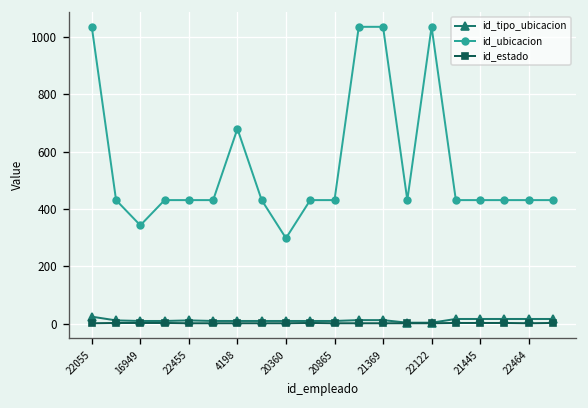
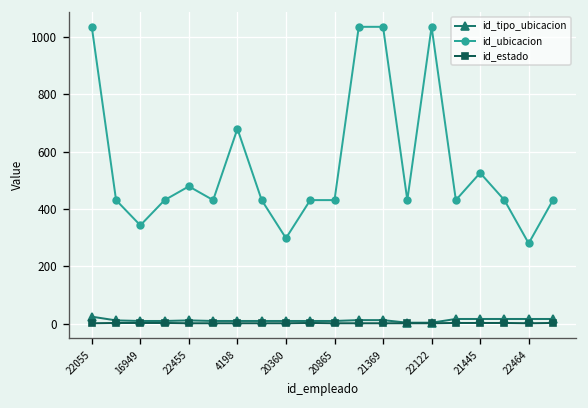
id_ubicacion, 22455: 430 -> 480
id_ubicacion, 21445: 430 -> 530
id_ubicacion, 22464: 430 -> 280
